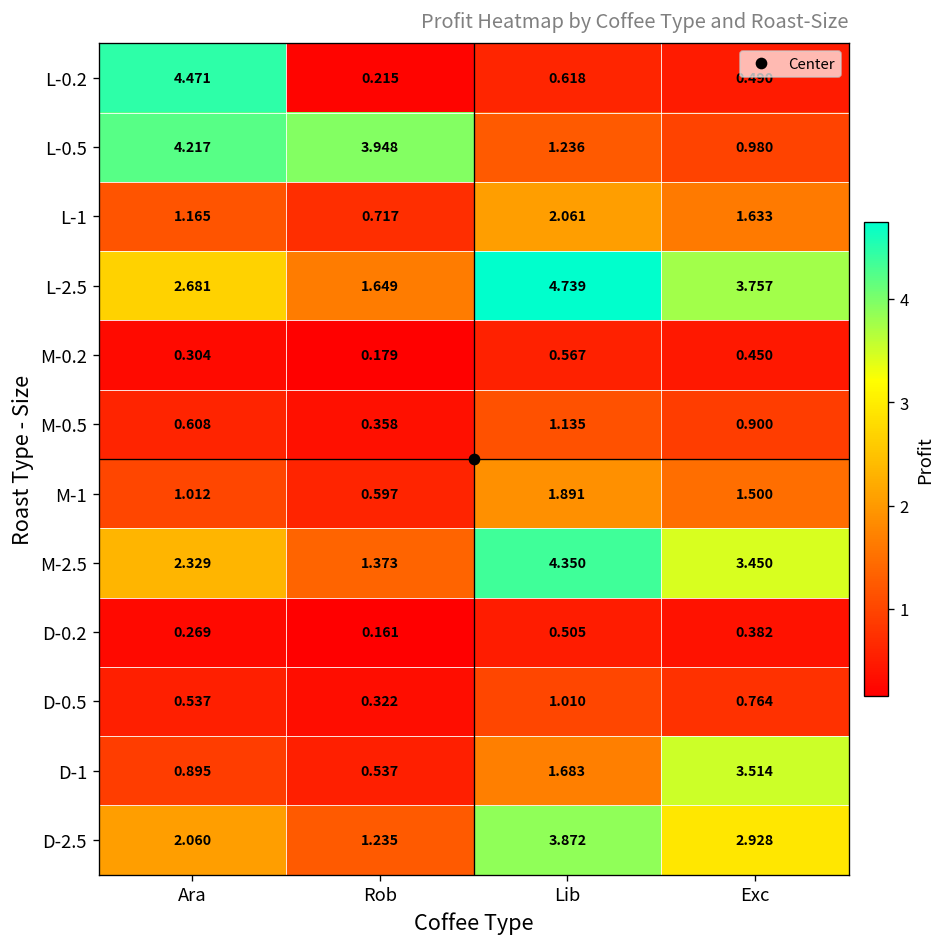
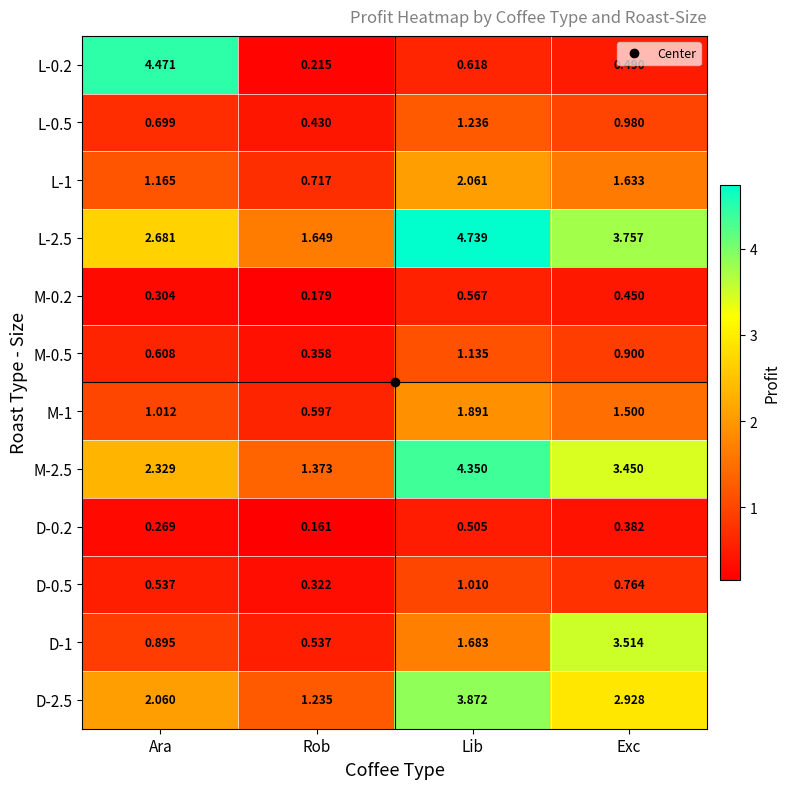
L-0.5, Ara: 4.217 -> 0.699
L-0.5, Rob: 3.948 -> 0.430
